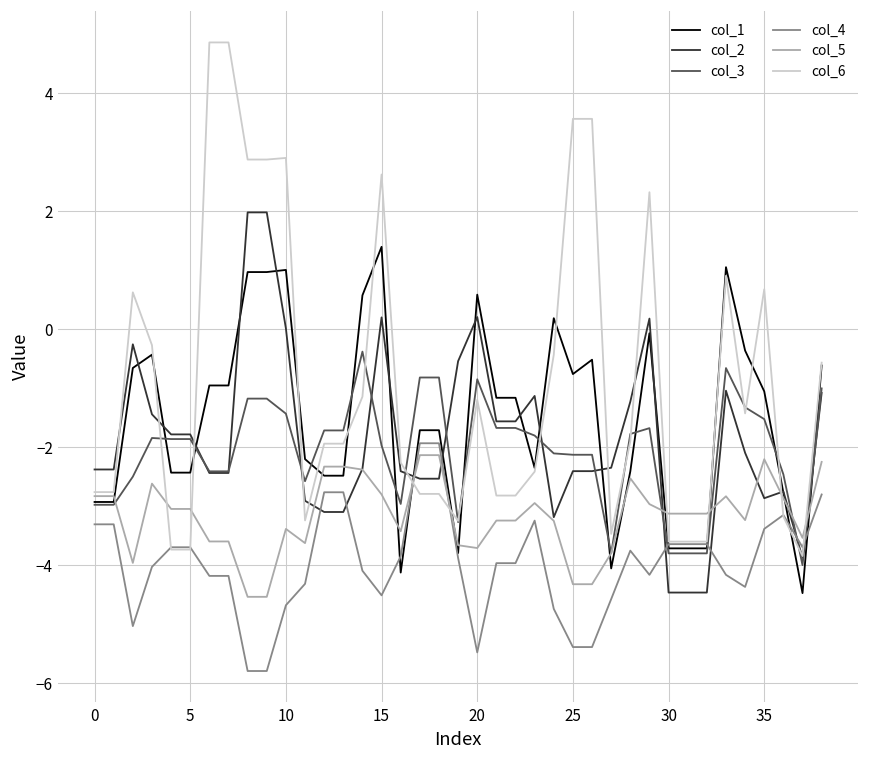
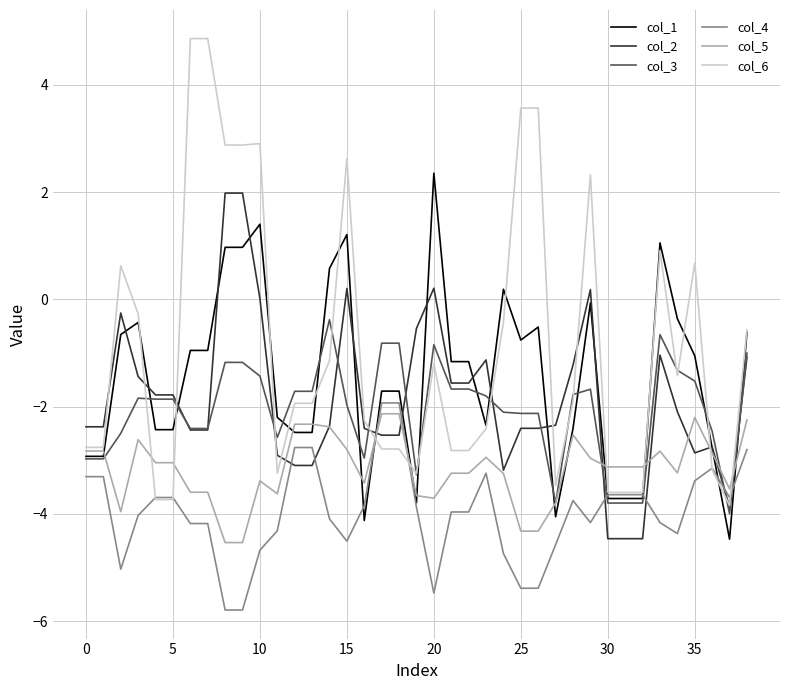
col_1, 10: 1.0 -> 1.4
col_1, 15: 1.4 -> 1.2
col_1, 20: 0.6 -> 2.4
